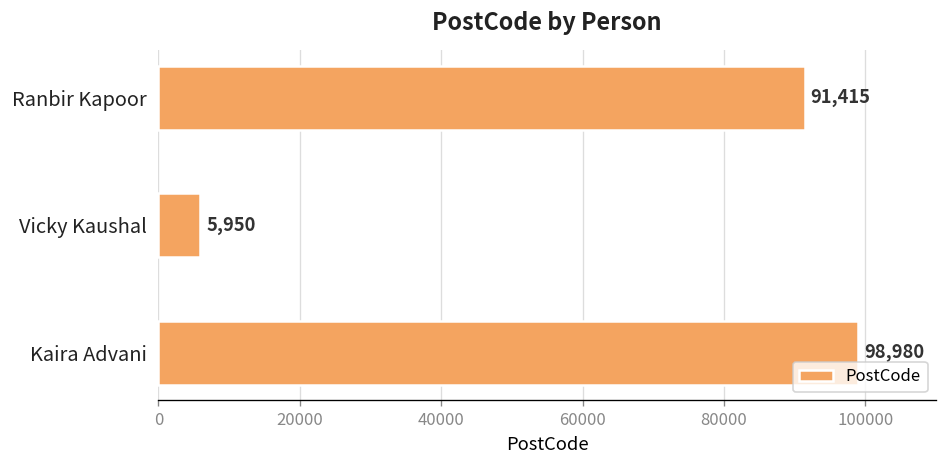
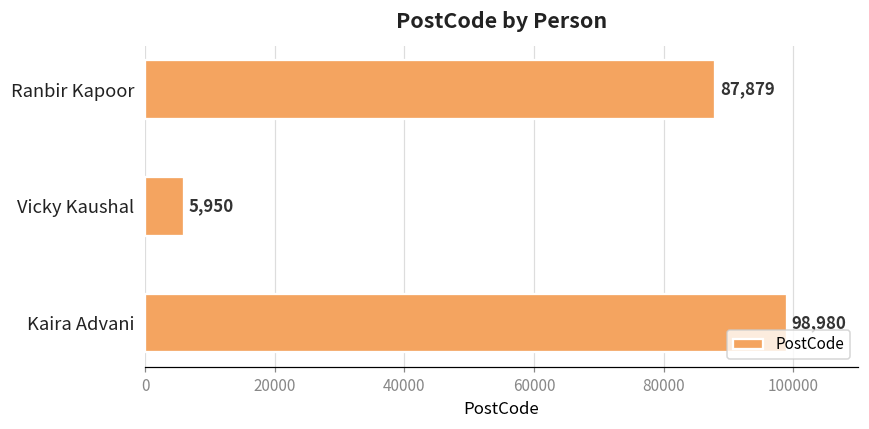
Ranbir Kapoor: 91,415 -> 87,879
